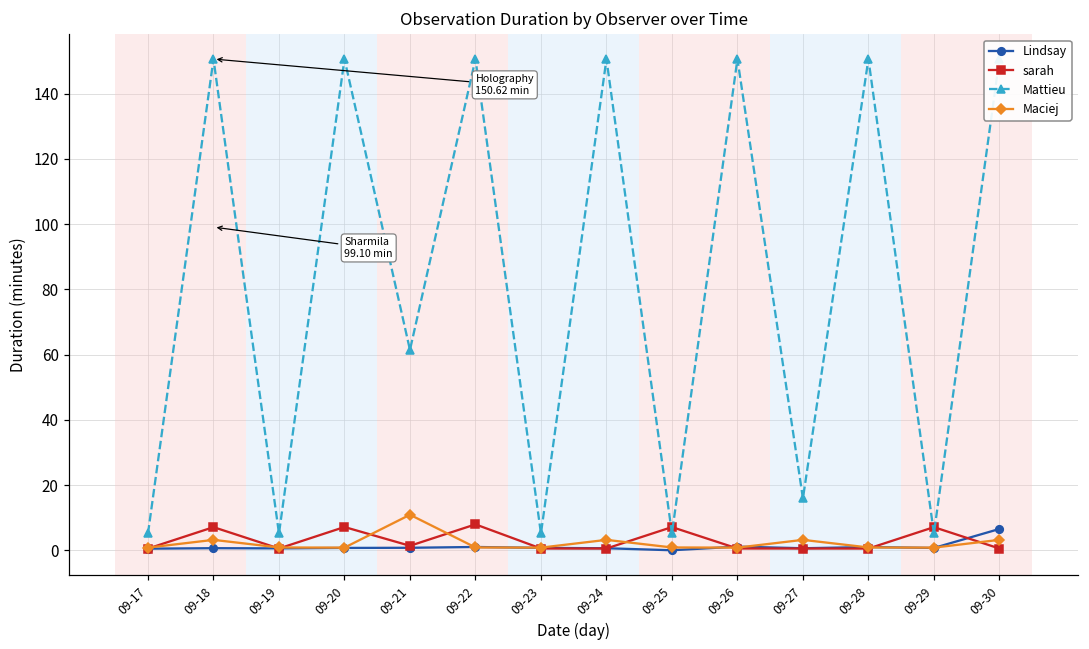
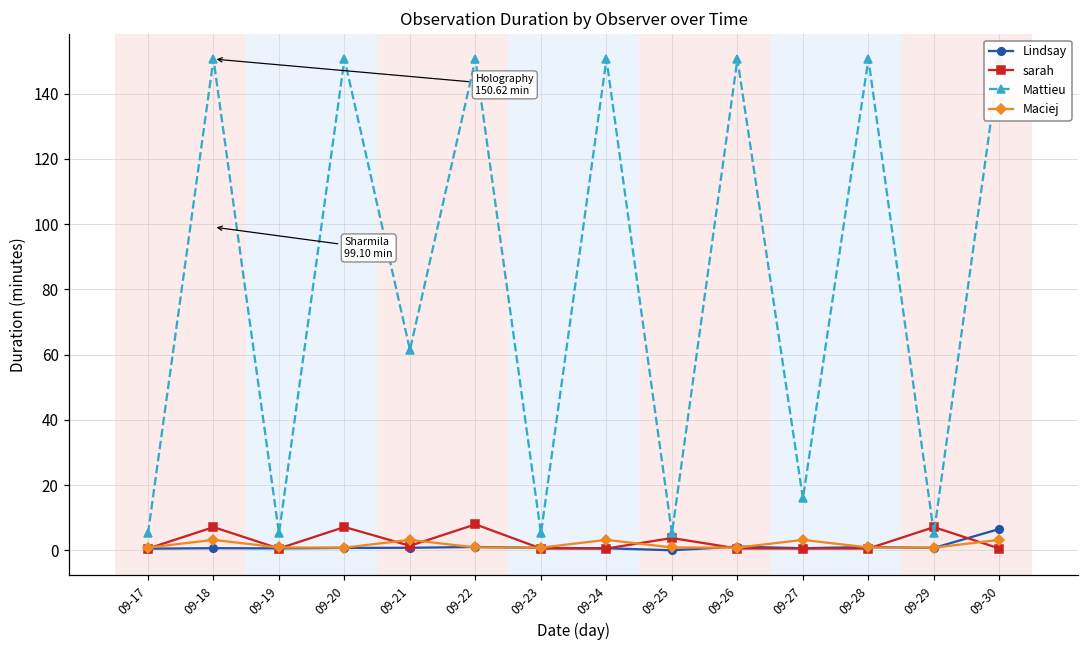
Maciej, 09-21: 11 -> 3
sarah, 09-25: 7 -> 4
